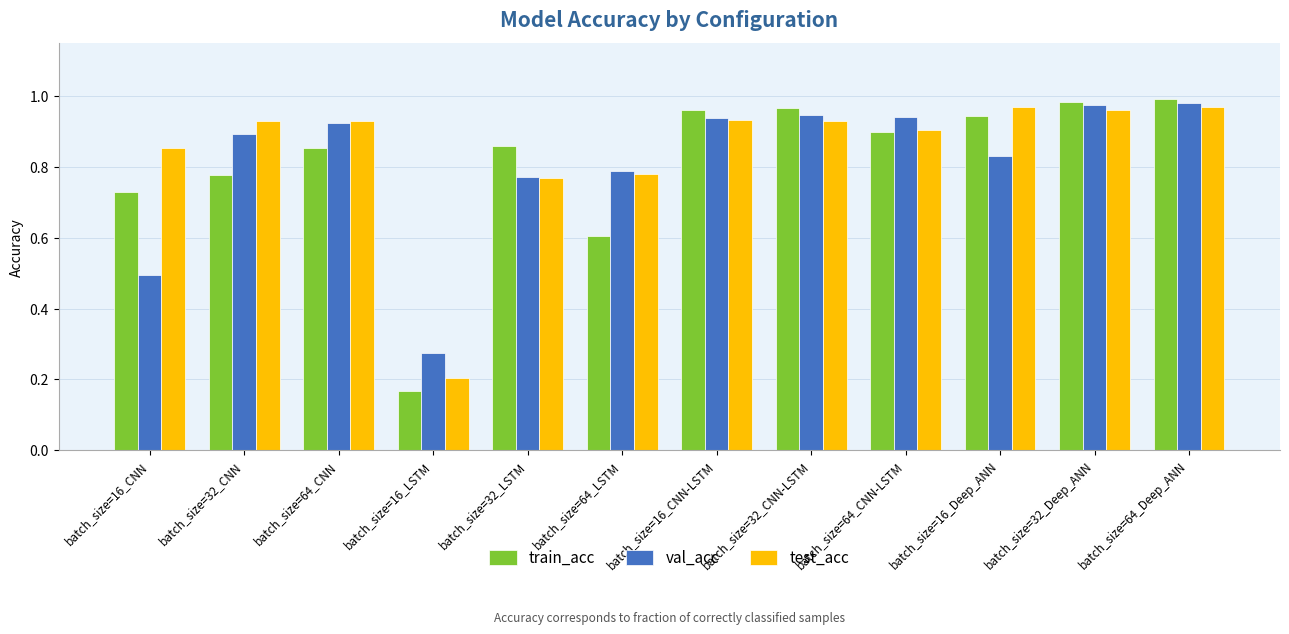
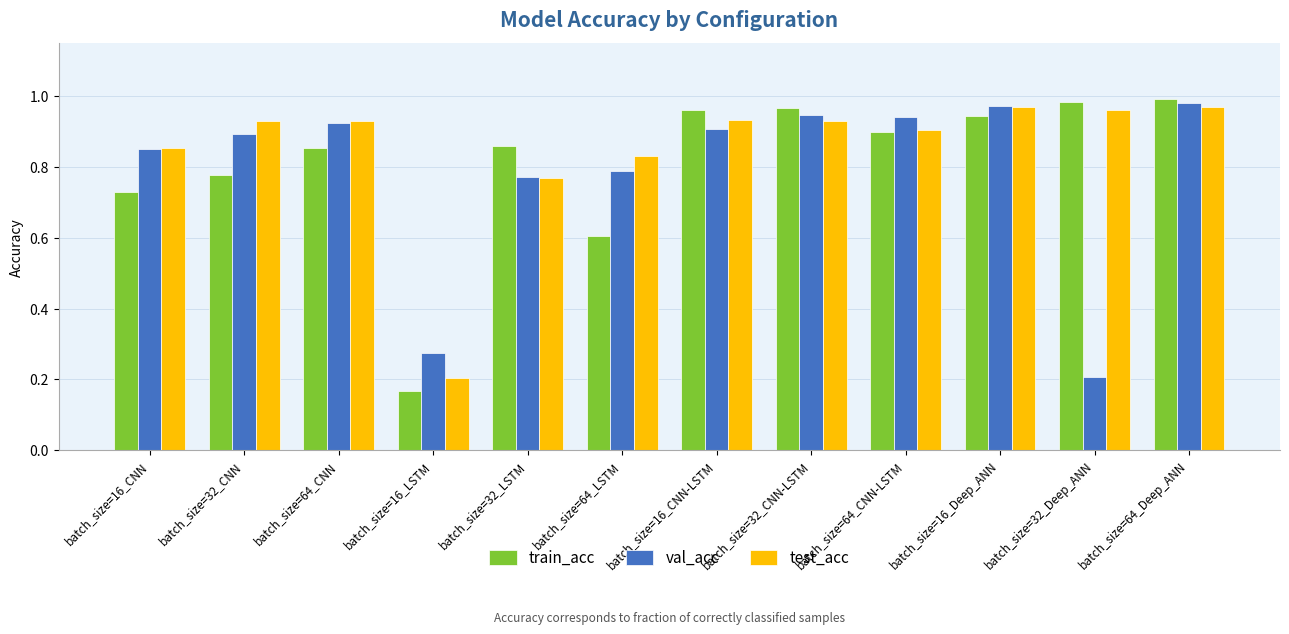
val_acc, batch_size=16_CNN: 0.49 -> 0.85
test_acc, batch_size=64_LSTM: 0.78 -> 0.83
val_acc, batch_size=16_CNN-LSTM: 0.94 -> 0.91
val_acc, batch_size=16_Deep_ANN: 0.83 -> 0.97
val_acc, batch_size=32_Deep_ANN: 0.97 -> 0.21
